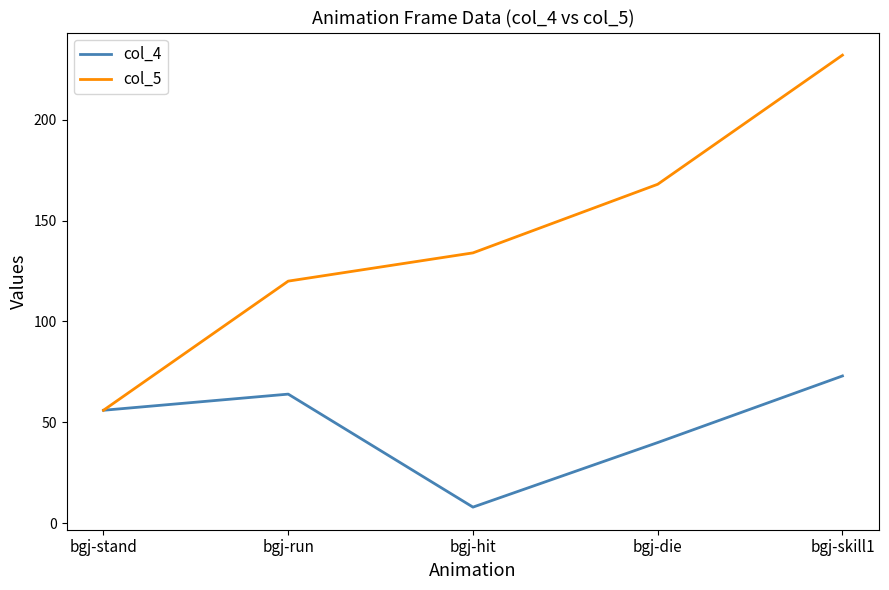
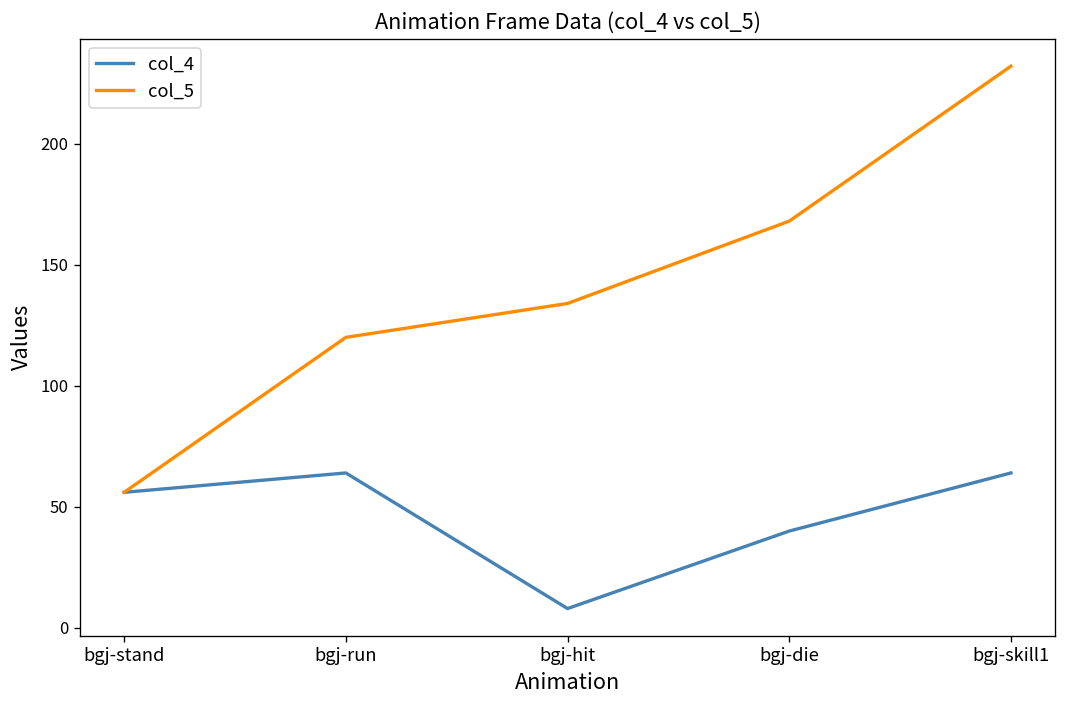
col_4, bgj-skill1: 73 -> 64
